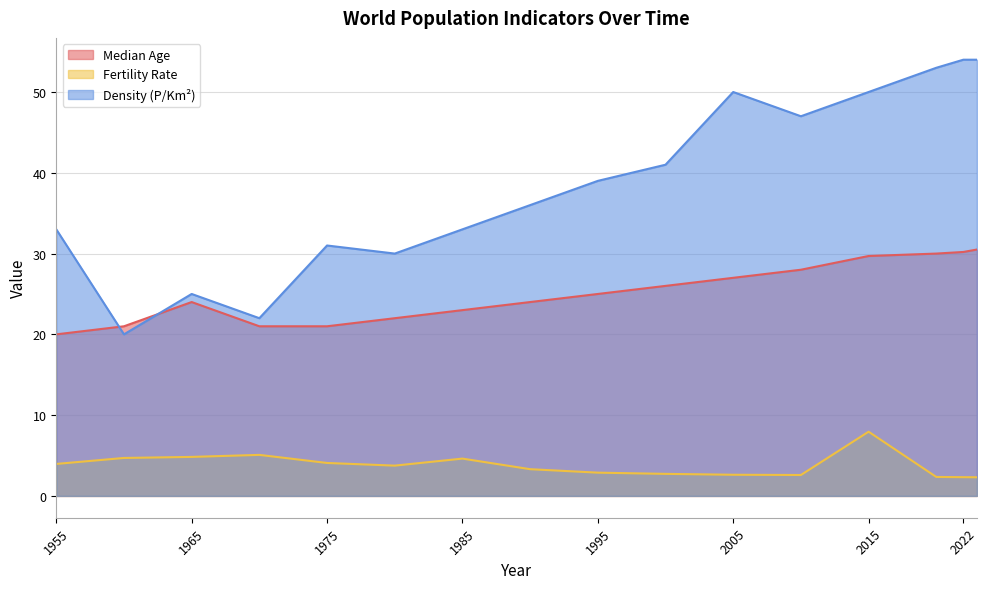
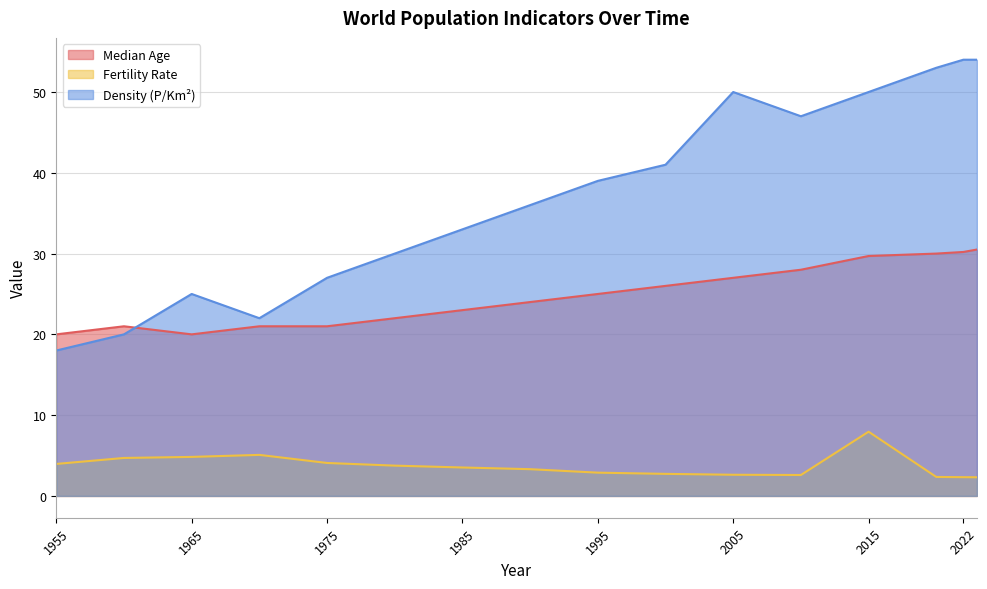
Density (P/Km²), 1955: 33 -> 18
Median Age, 1965: 24 -> 20
Density (P/Km²), 1975: 31 -> 27
Fertility Rate, 1985: 5 -> 4
